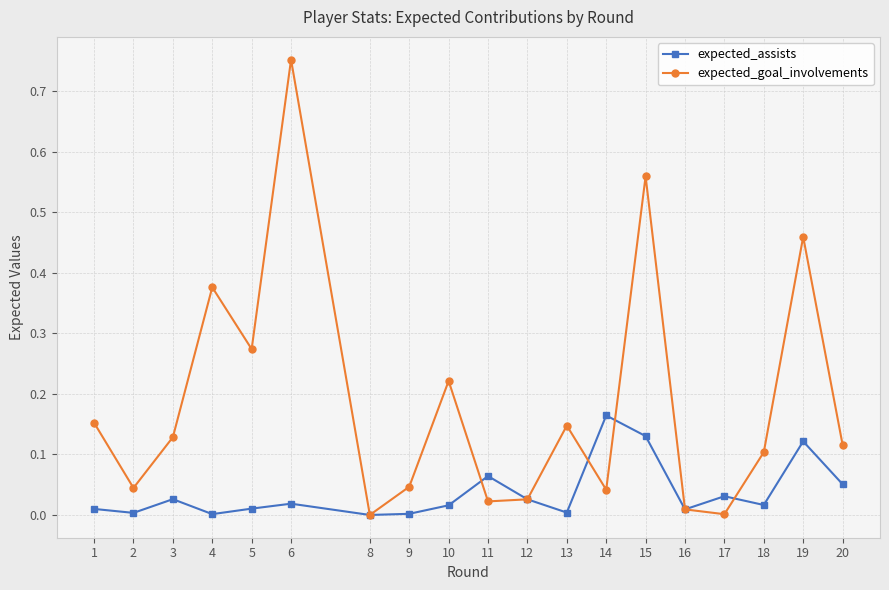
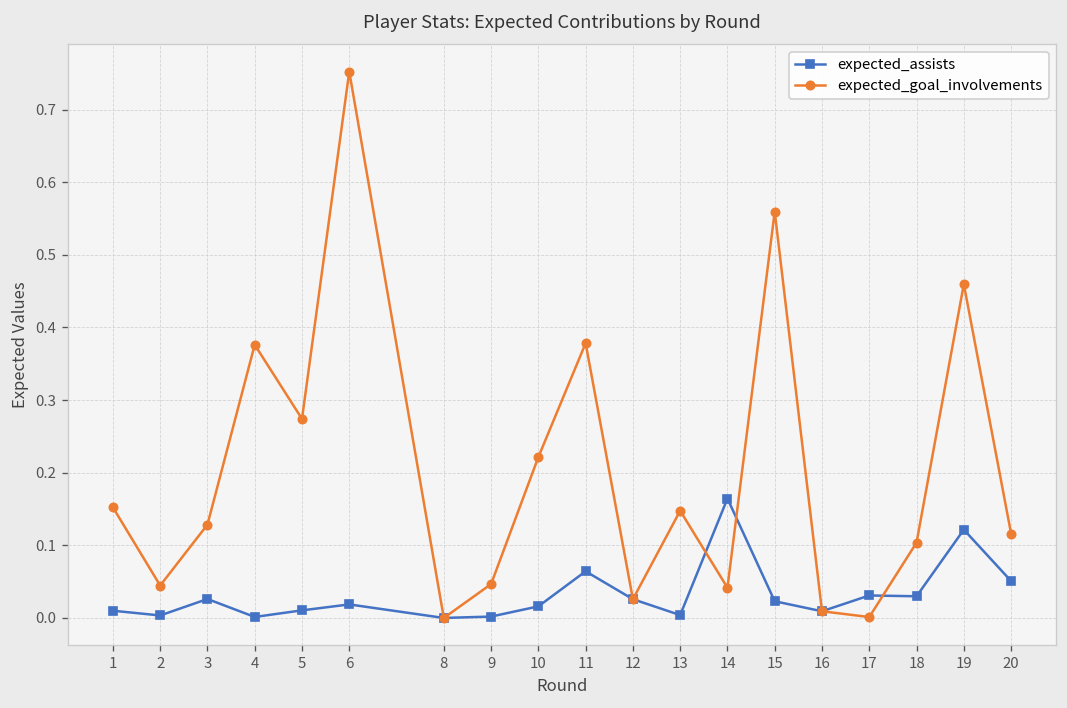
expected_goal_involvements, 11: 0.02 -> 0.38
expected_assists, 15: 0.13 -> 0.02
expected_assists, 18: 0.02 -> 0.03
